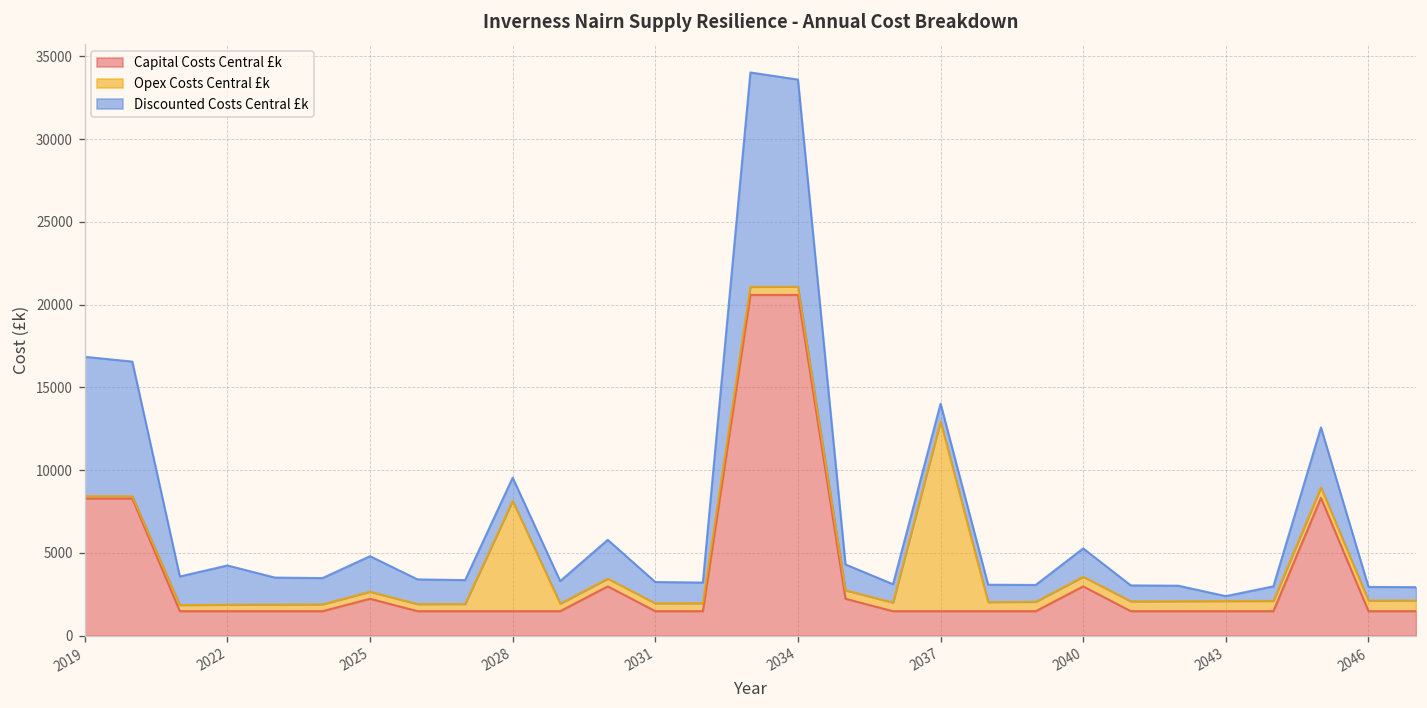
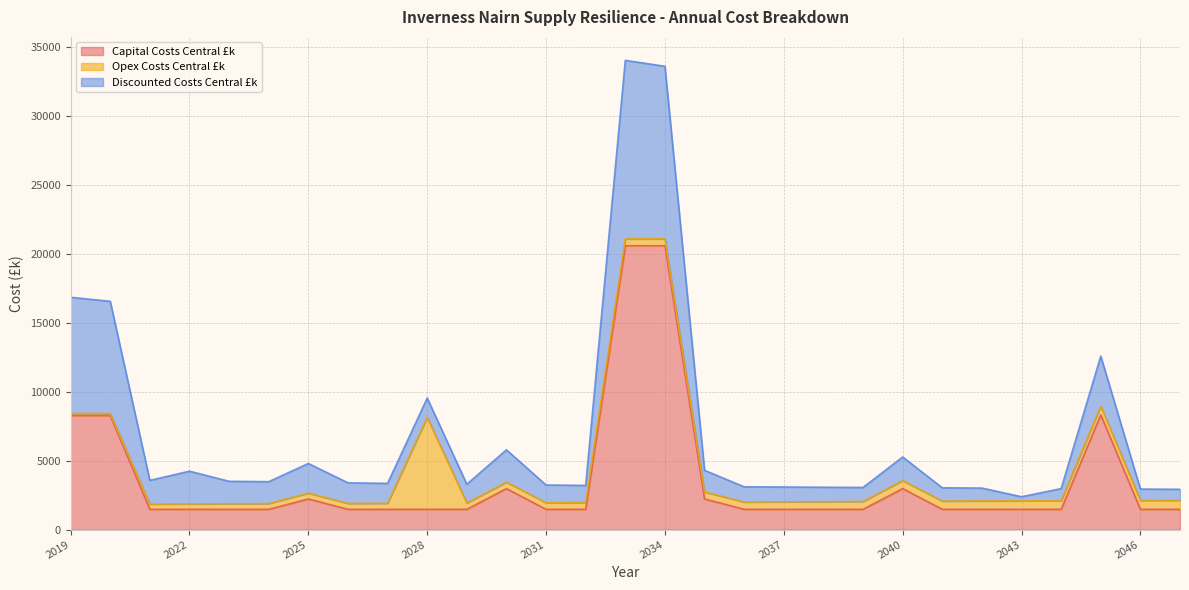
Opex Costs Central £k, 2037: 11500 -> 500
